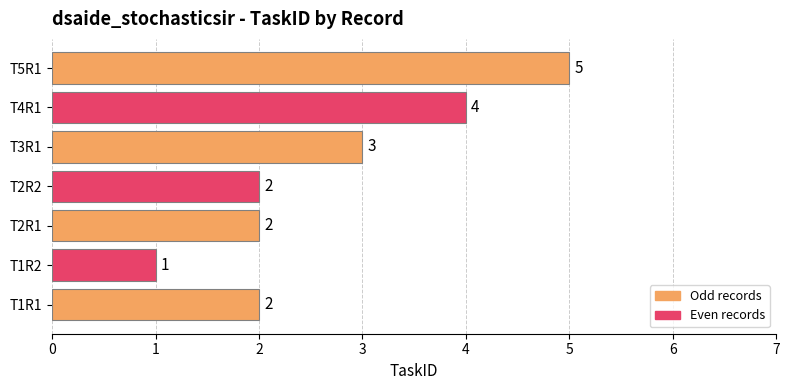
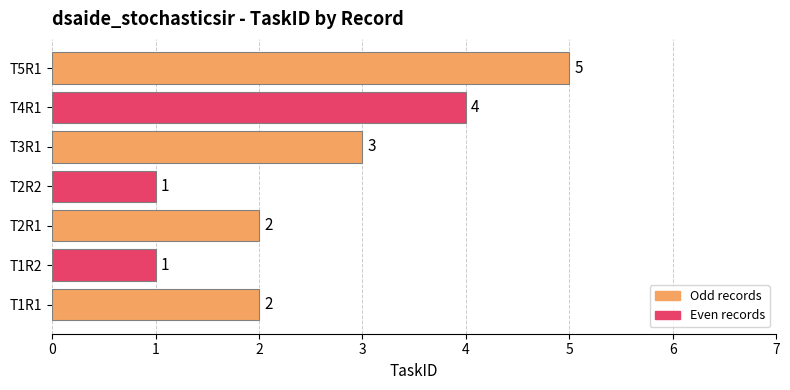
T2R2: 2 -> 1
